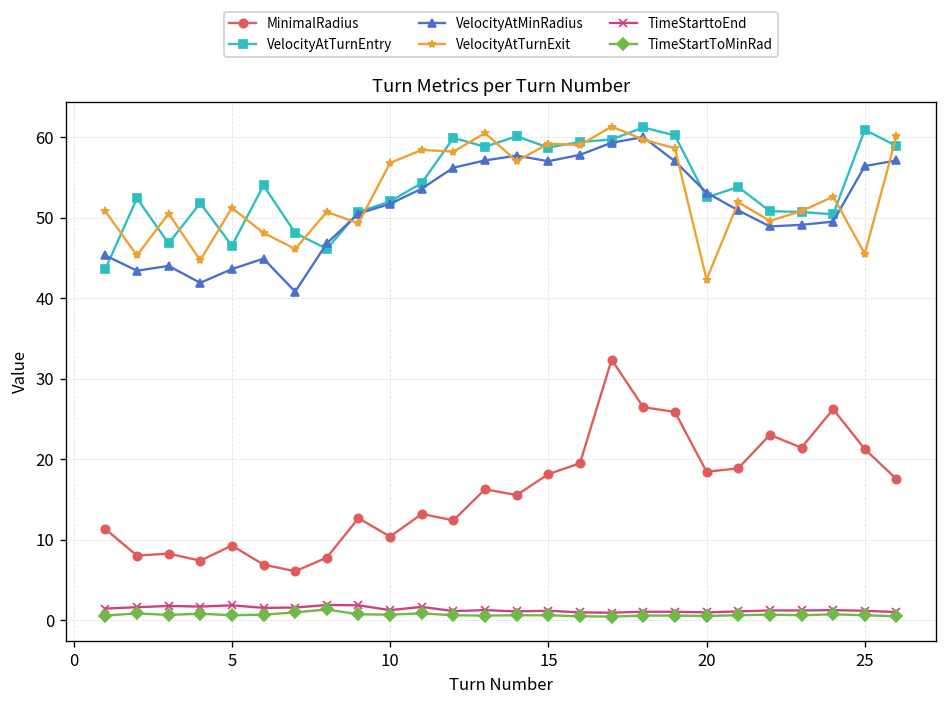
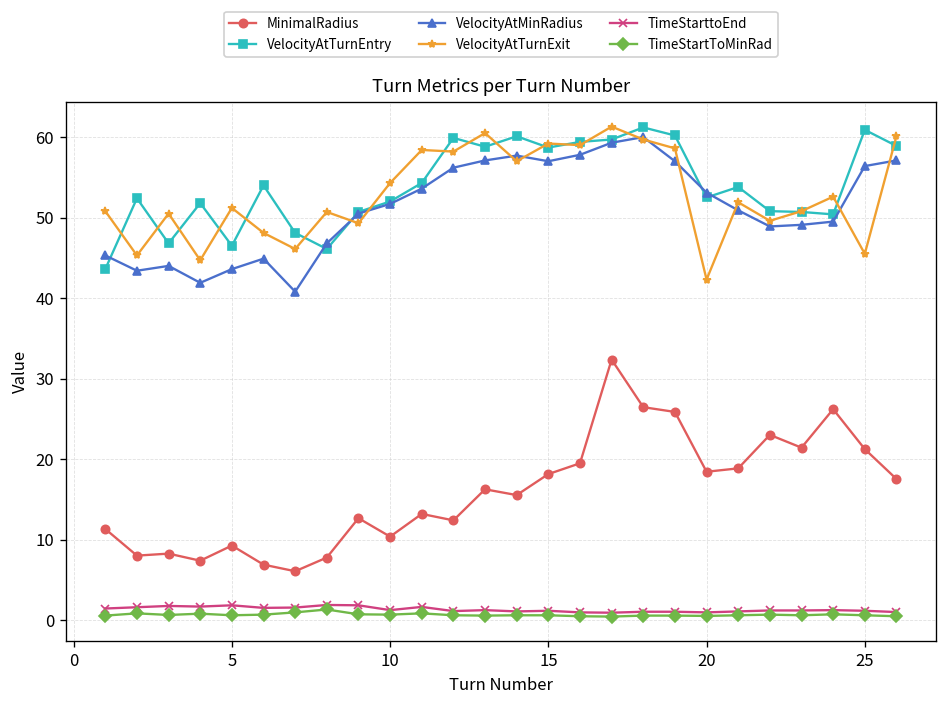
VelocityAtTurnExit, 10: 57 -> 54
